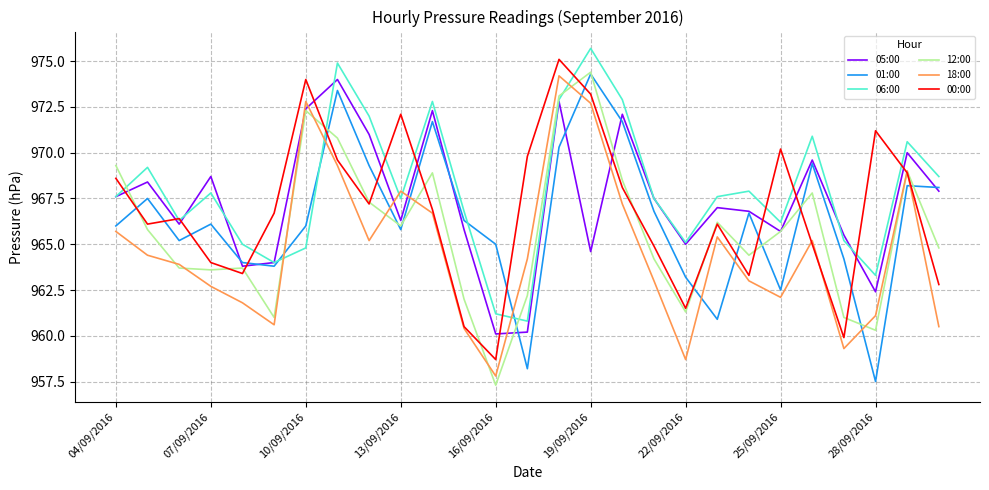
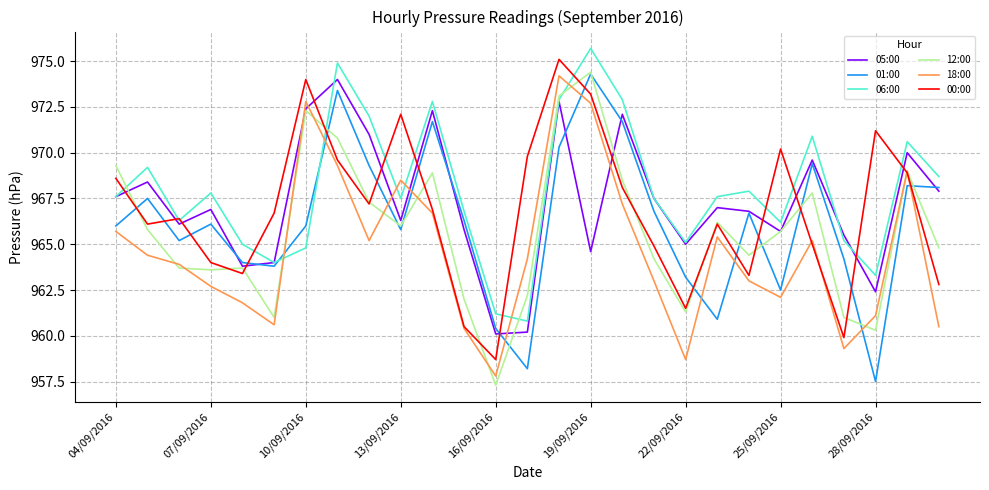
05:00, 07/09/2016: 968.7 -> 966.9
18:00, 13/09/2016: 967.9 -> 968.5
01:00, 16/09/2016: 965.0 -> 960.4
